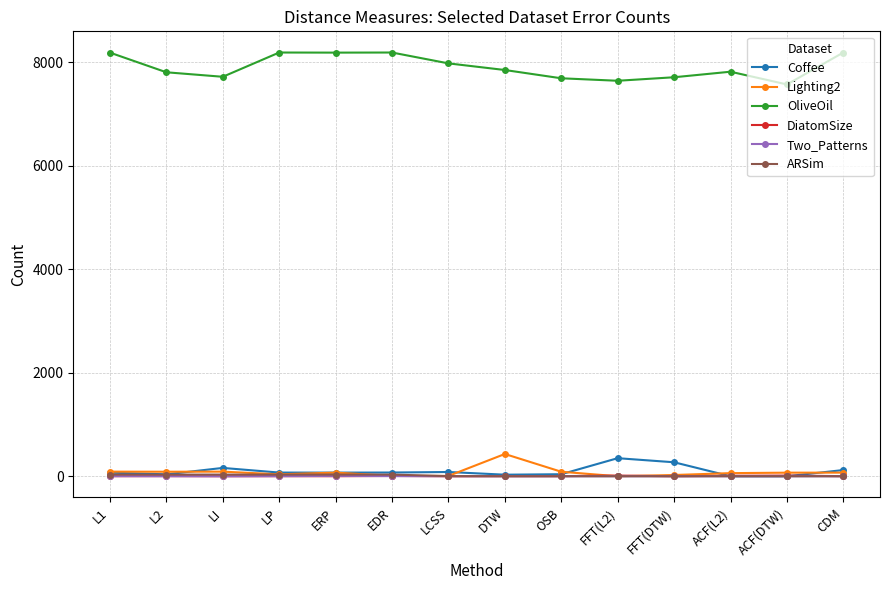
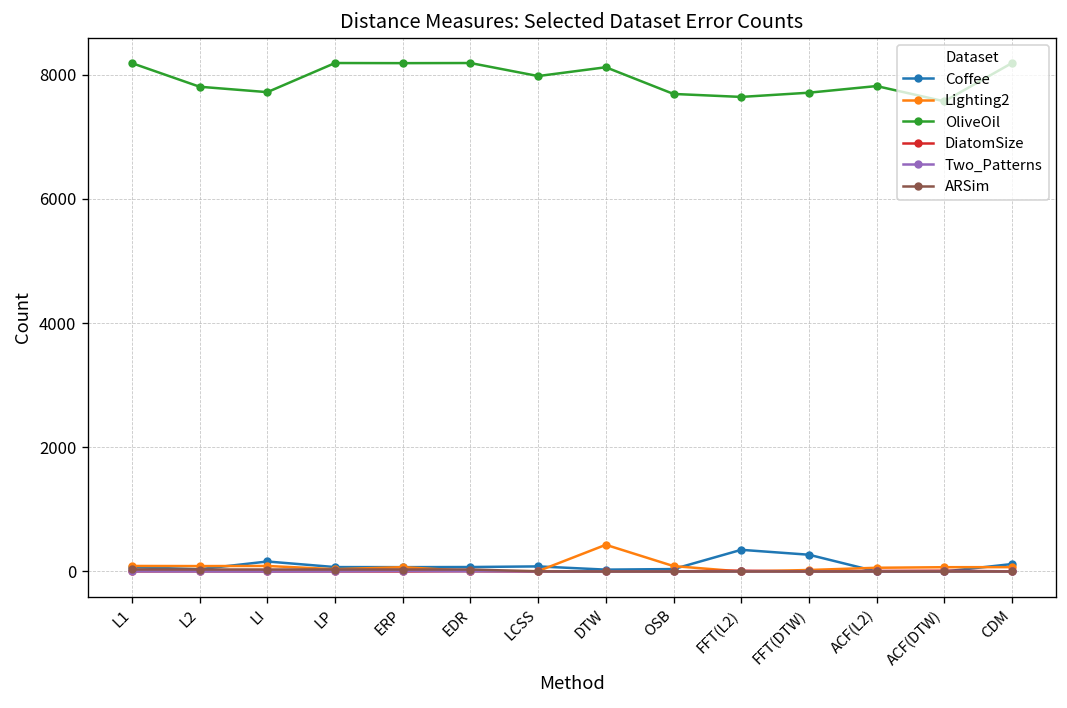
OliveOil, DTW: 7900 -> 8100
